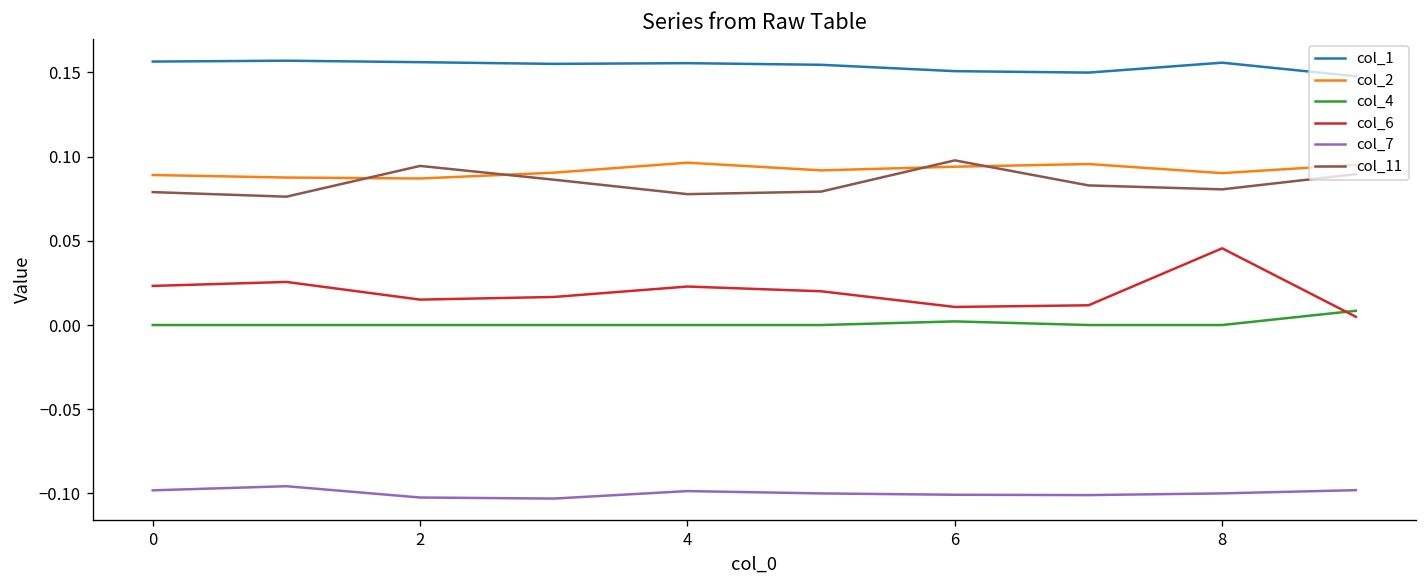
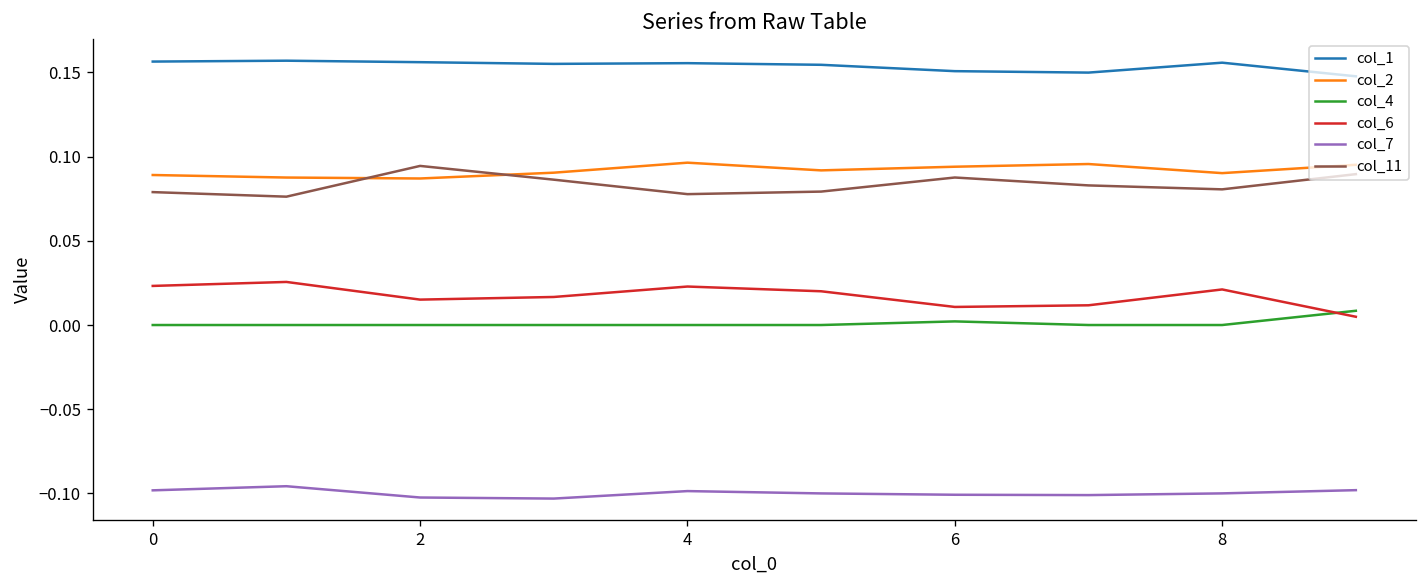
col_11, 6: 0.098 -> 0.088
col_6, 8: 0.046 -> 0.021
